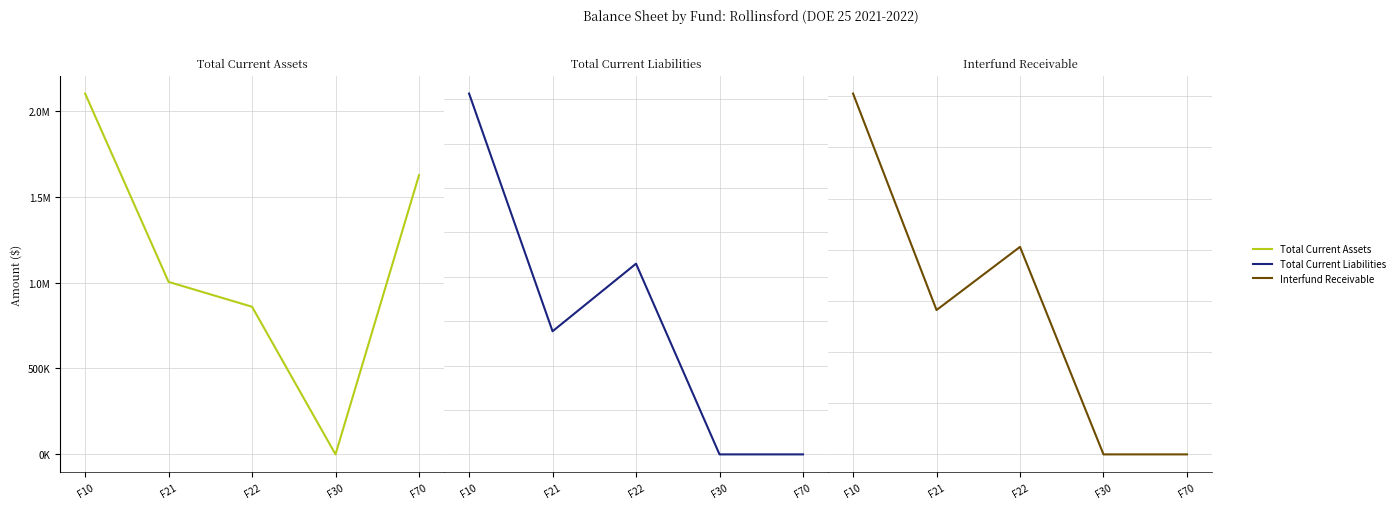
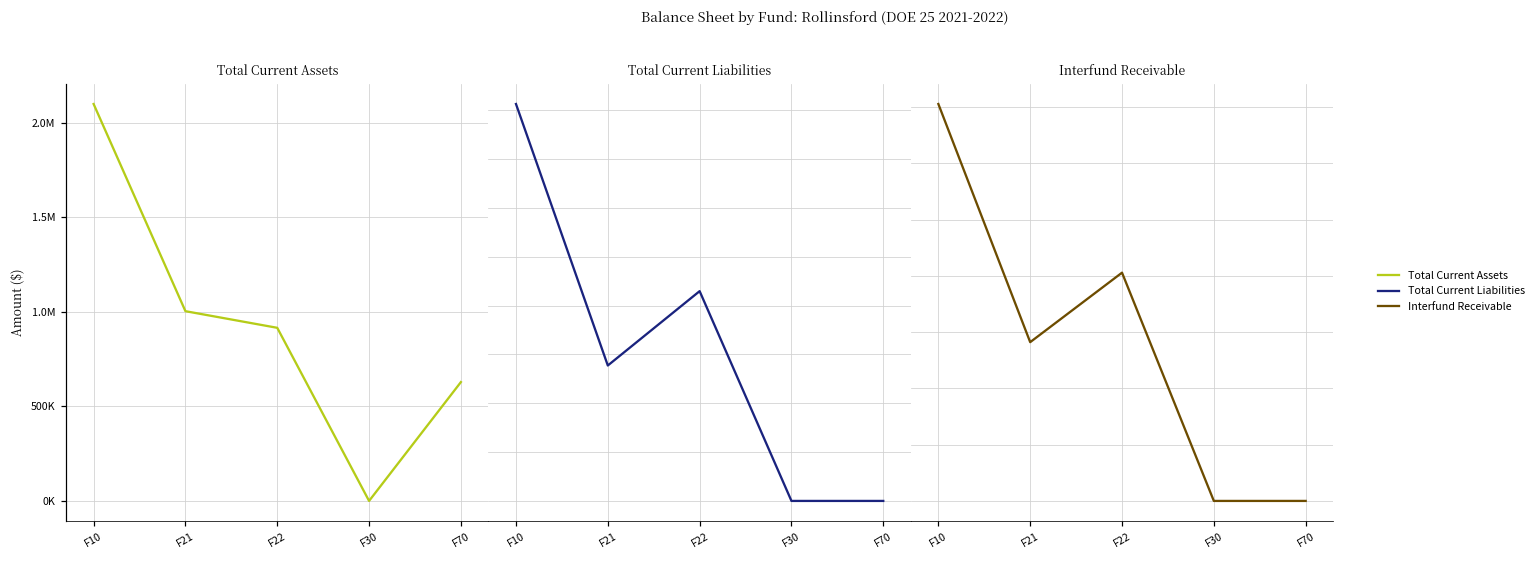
Total Current Assets, F22: 860000 -> 920000
Total Current Assets, F70: 1630000 -> 630000
